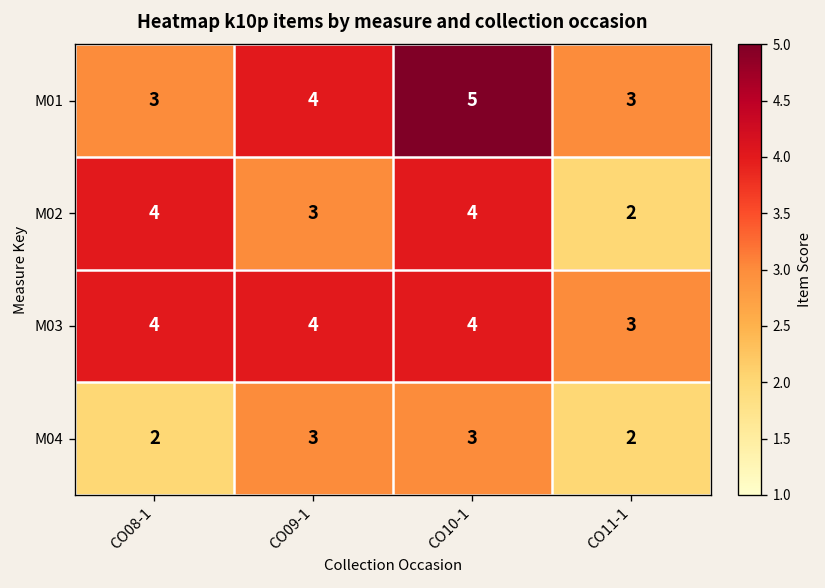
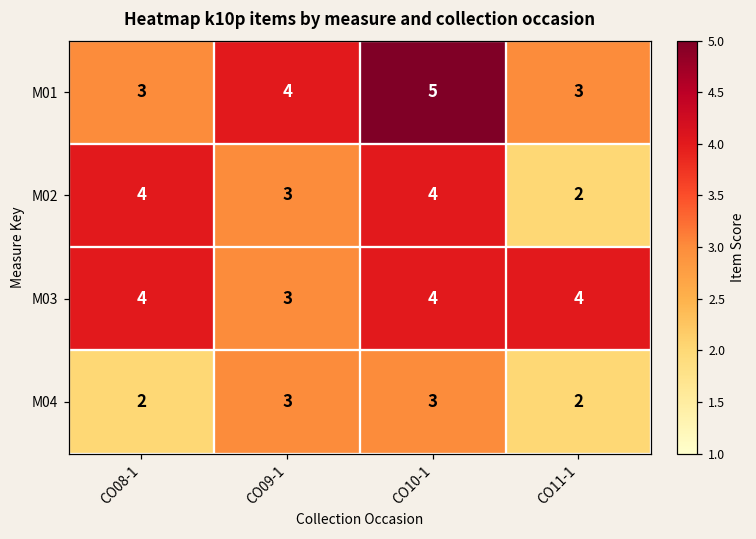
M03, CO09-1: 4 -> 3
M03, CO11-1: 3 -> 4
